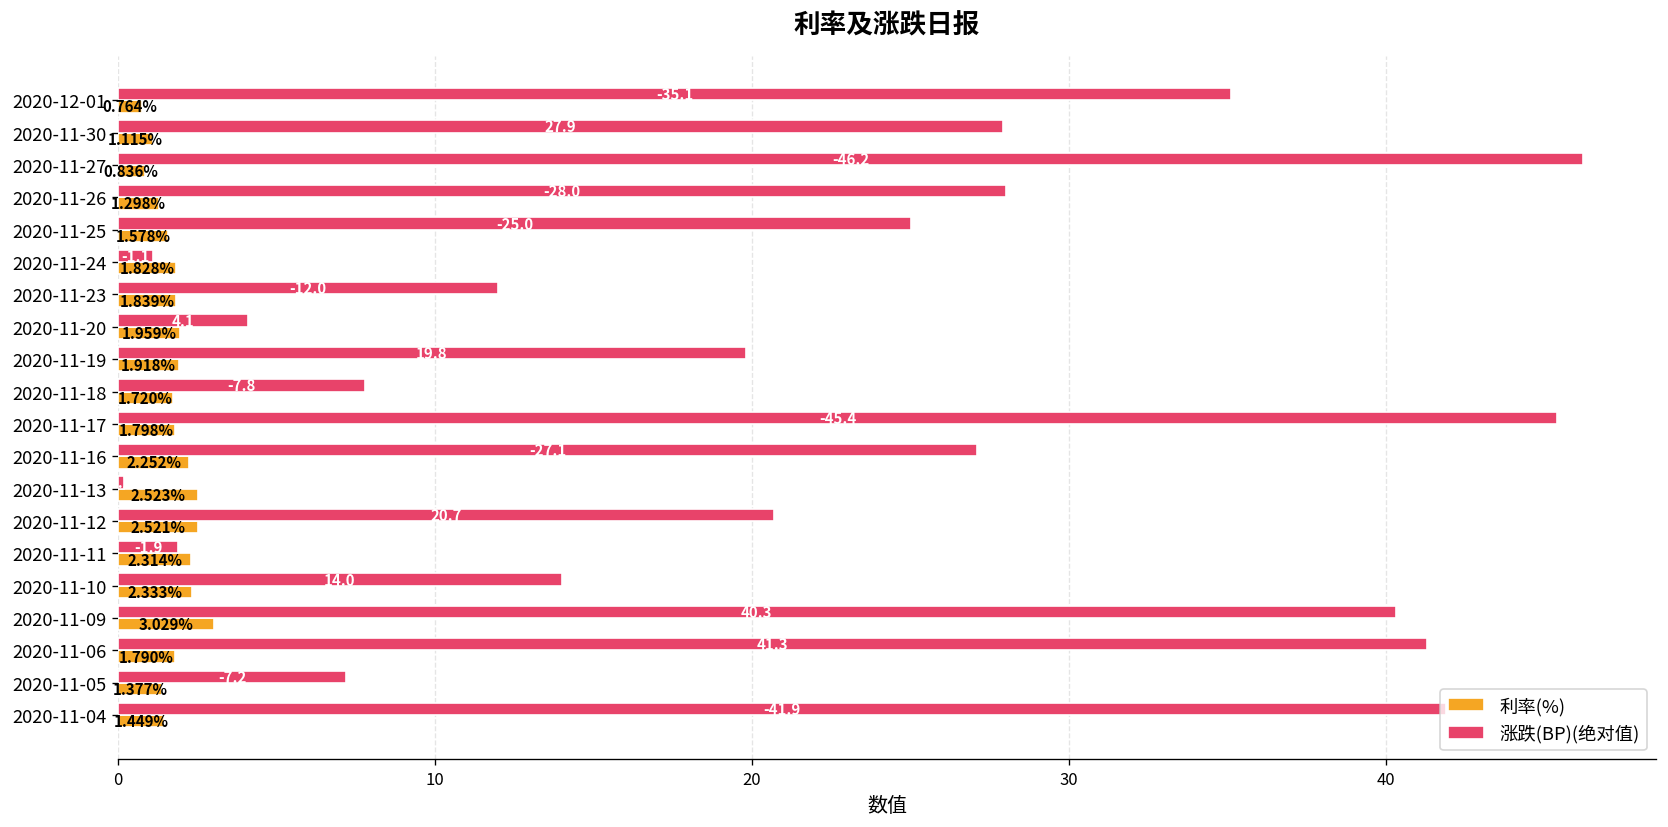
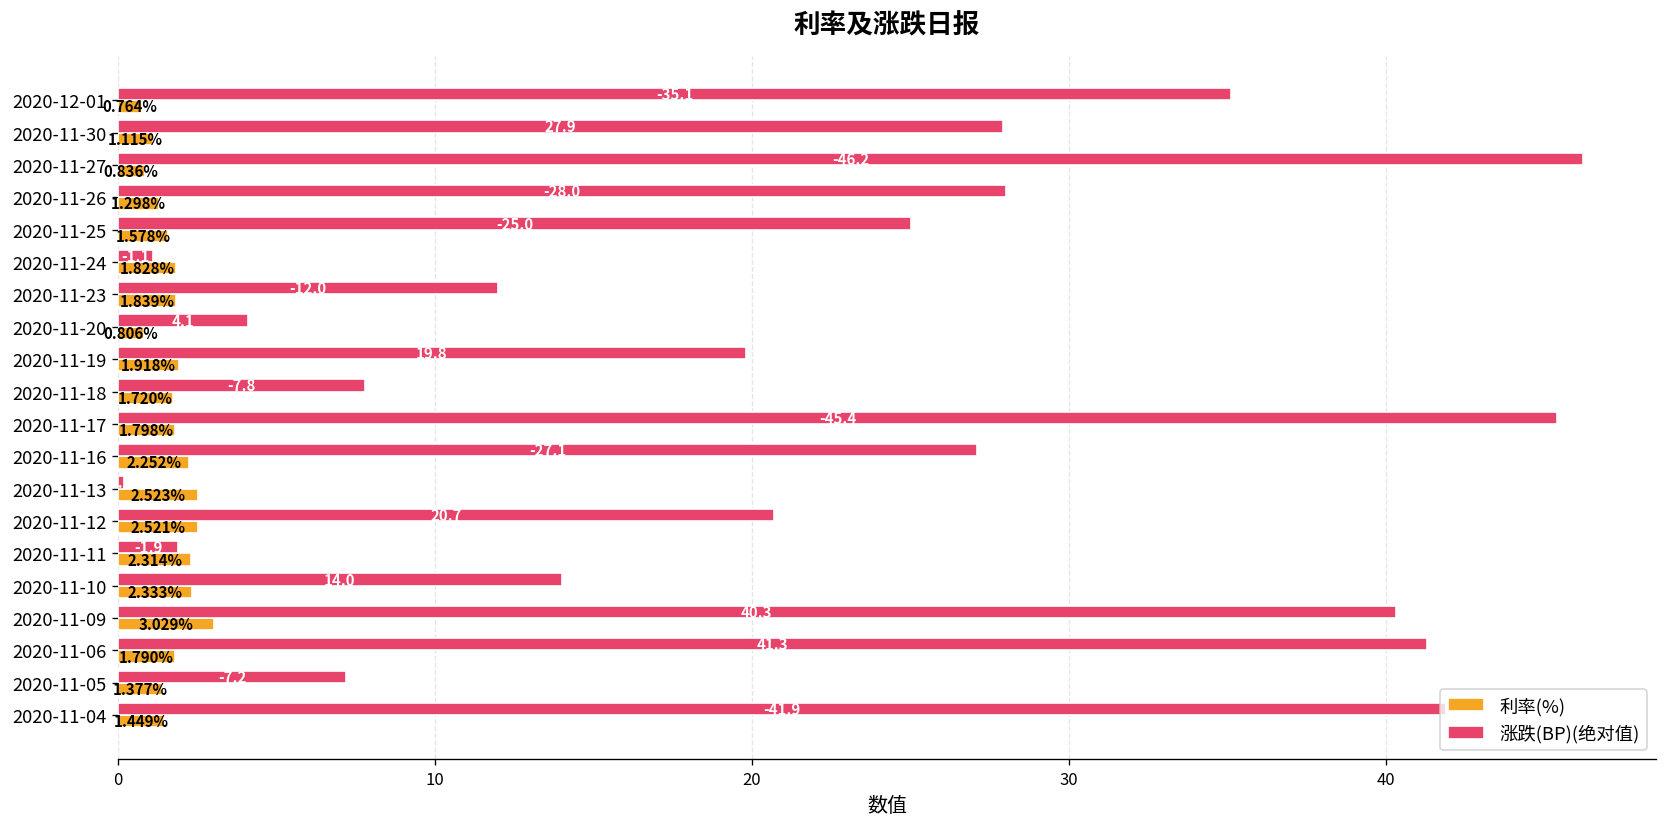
利率(%), 2020-11-20: 1.959% -> 0.806%
